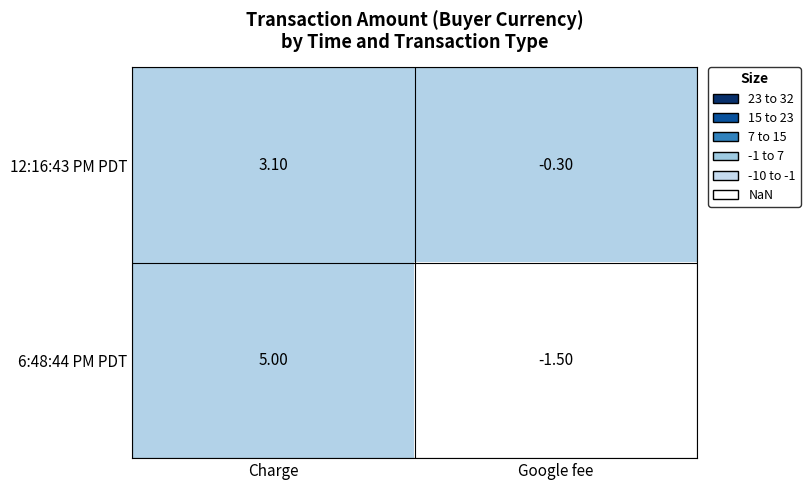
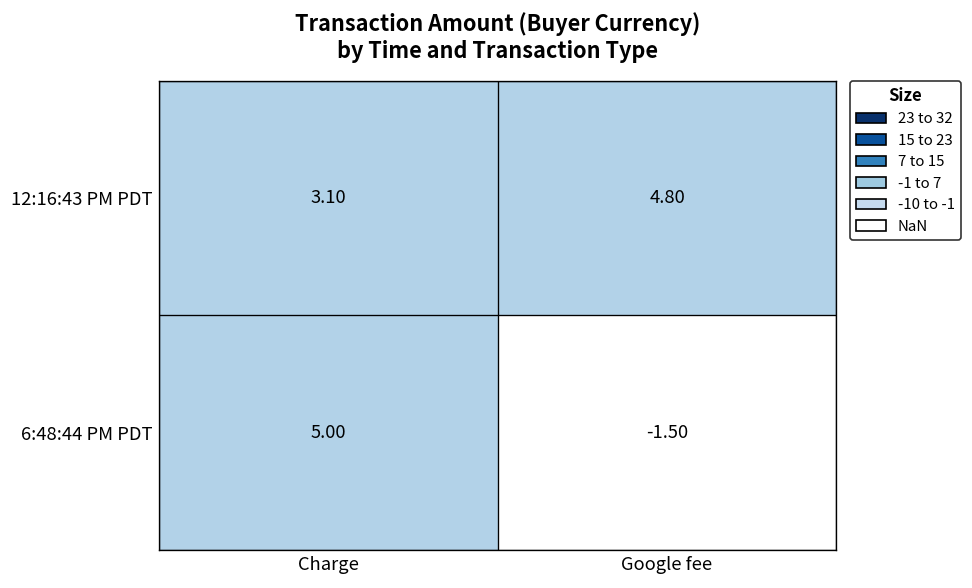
12:16:43 PM PDT, Google fee: -0.30 -> 4.80
